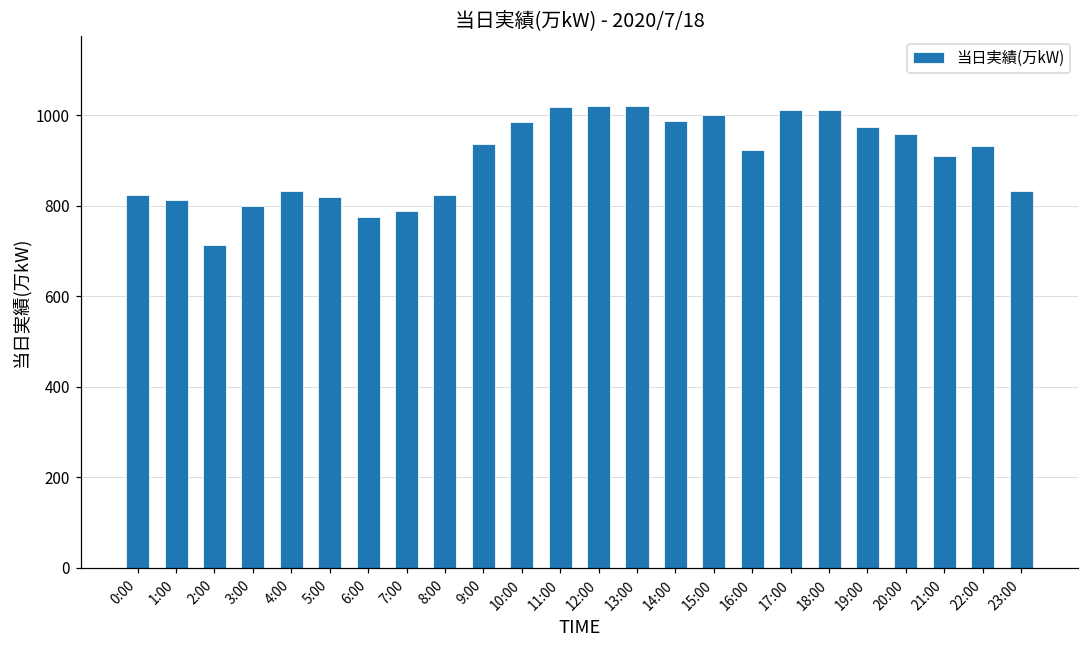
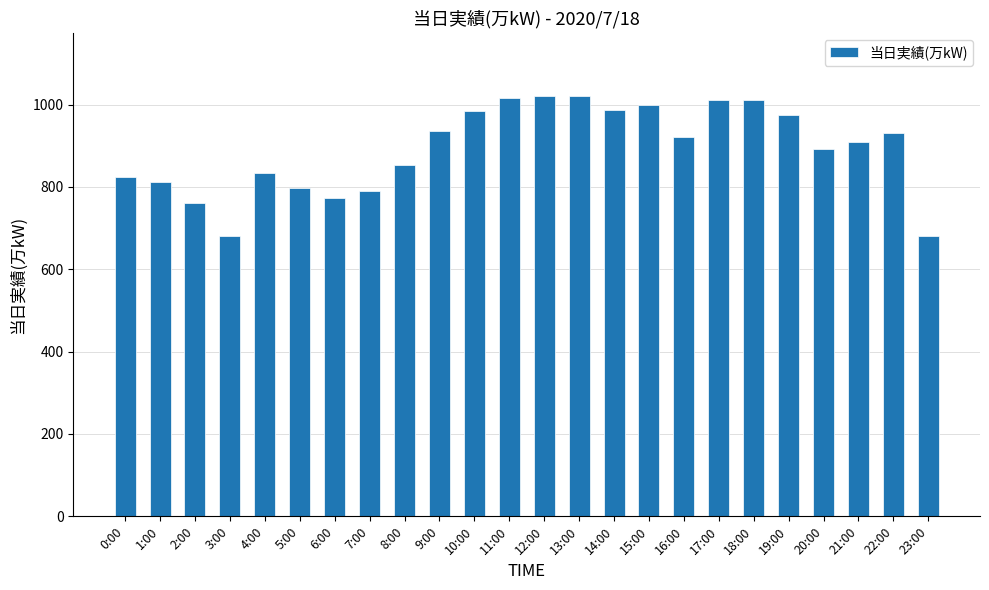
2:00: 710 -> 760
3:00: 800 -> 680
5:00: 820 -> 800
8:00: 820 -> 850
20:00: 960 -> 890
23:00: 830 -> 680
